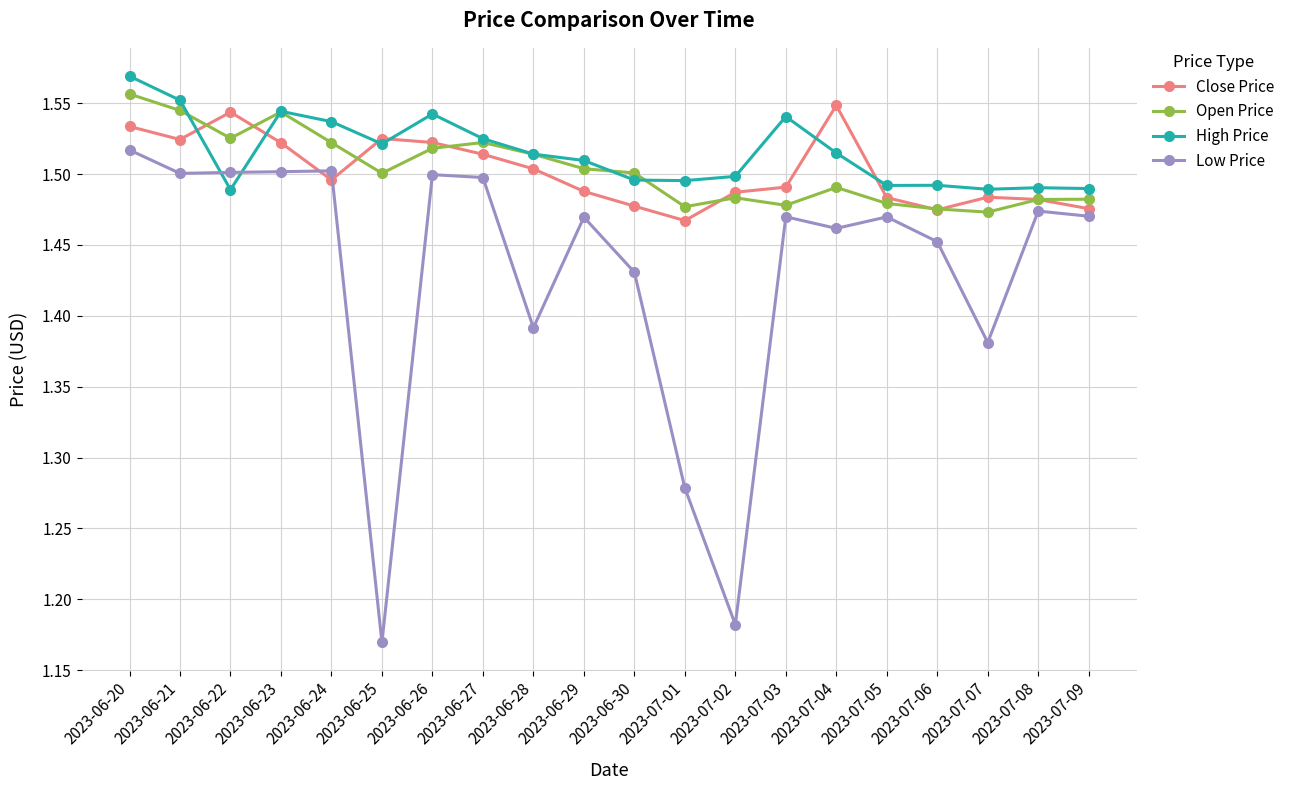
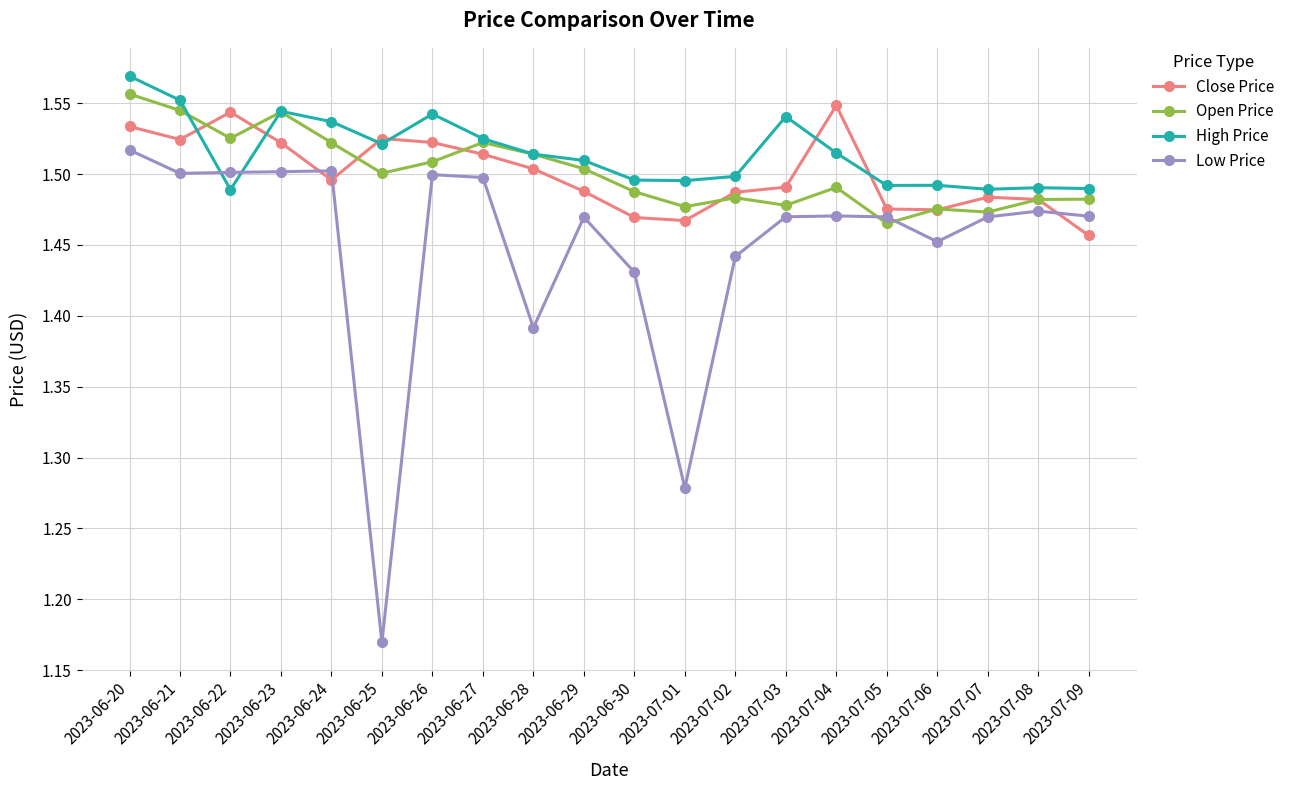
Open Price, 2023-06-26: 1.518 -> 1.509
Close Price, 2023-06-30: 1.477 -> 1.469
Open Price, 2023-06-30: 1.501 -> 1.488
Low Price, 2023-07-02: 1.182 -> 1.442
Low Price, 2023-07-04: 1.462 -> 1.471
Close Price, 2023-07-05: 1.483 -> 1.475
Open Price, 2023-07-05: 1.479 -> 1.465
Low Price, 2023-07-07: 1.381 -> 1.470
Close Price, 2023-07-09: 1.476 -> 1.457
